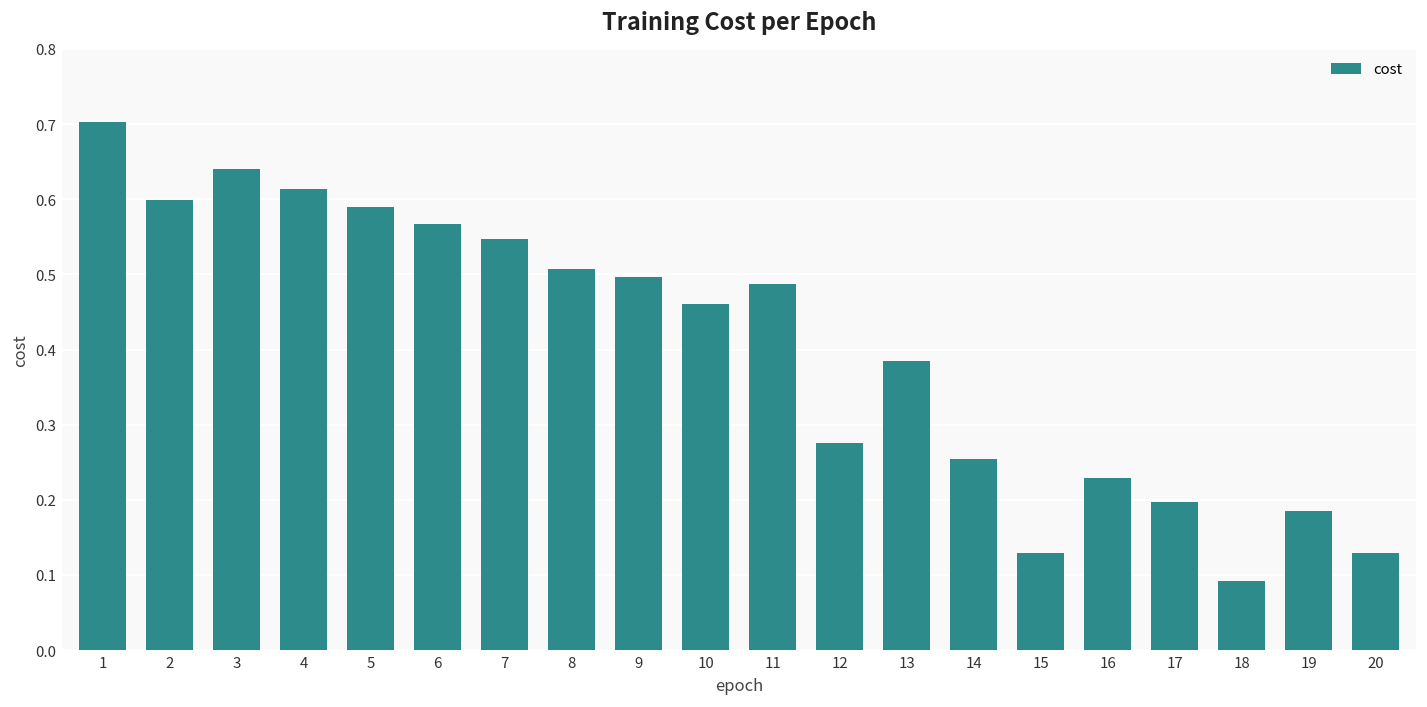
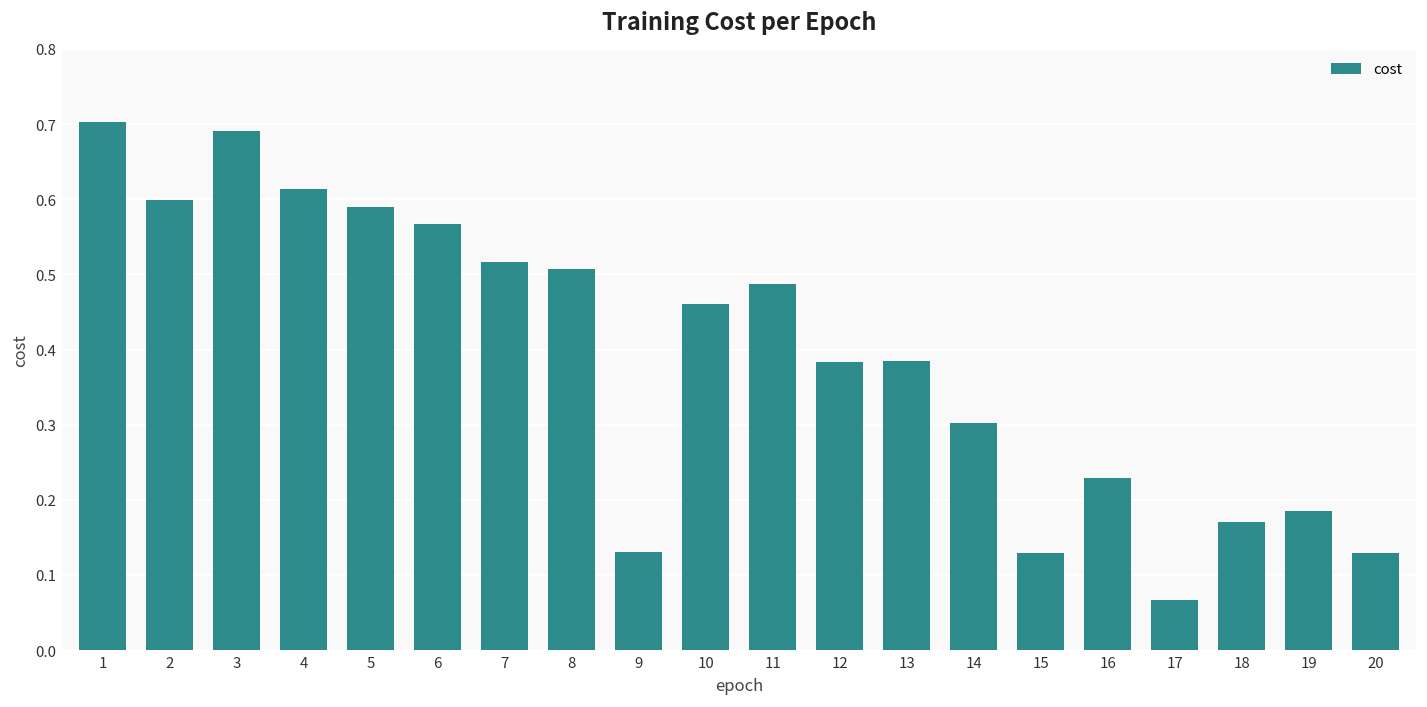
3: 0.64 -> 0.69
7: 0.55 -> 0.52
9: 0.50 -> 0.13
12: 0.28 -> 0.38
14: 0.25 -> 0.30
17: 0.20 -> 0.07
18: 0.09 -> 0.17
